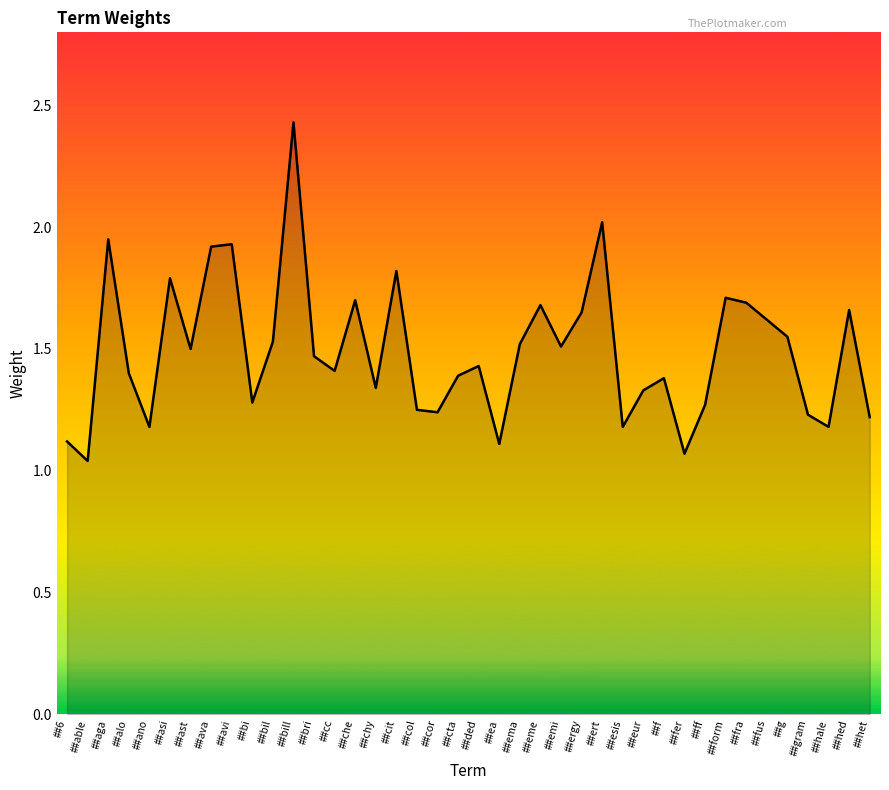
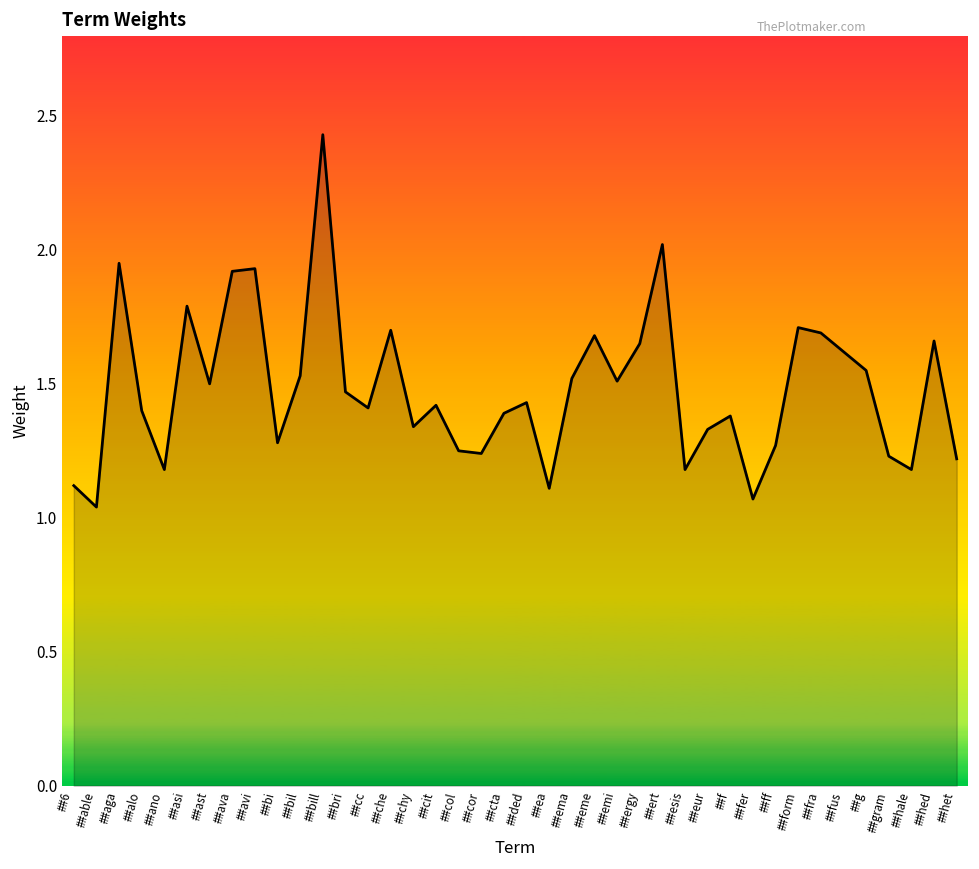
##cit: 1.82 -> 1.42
